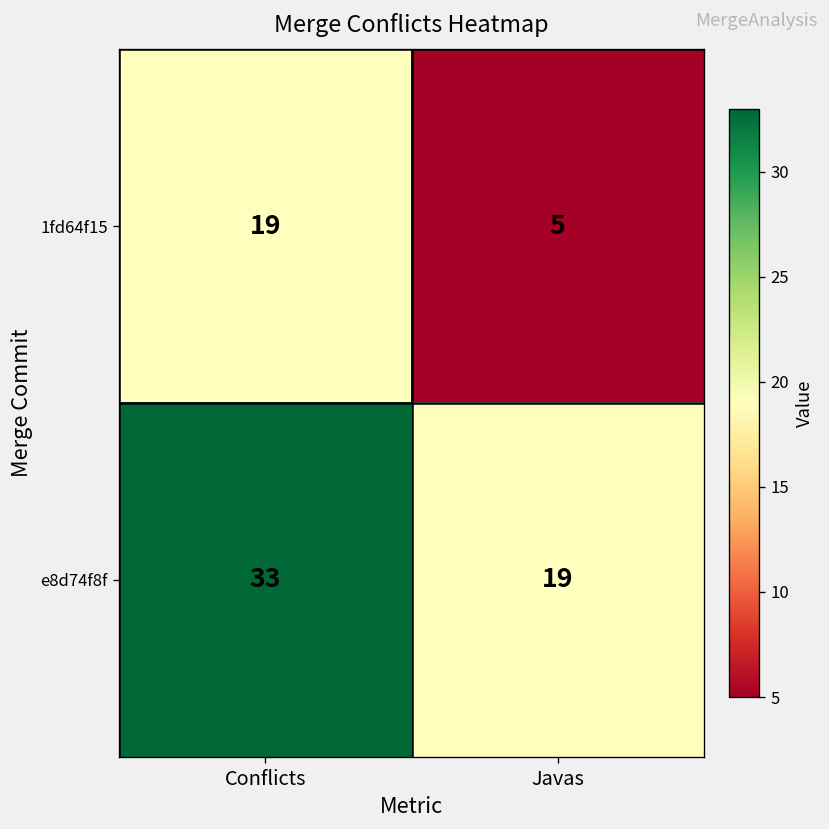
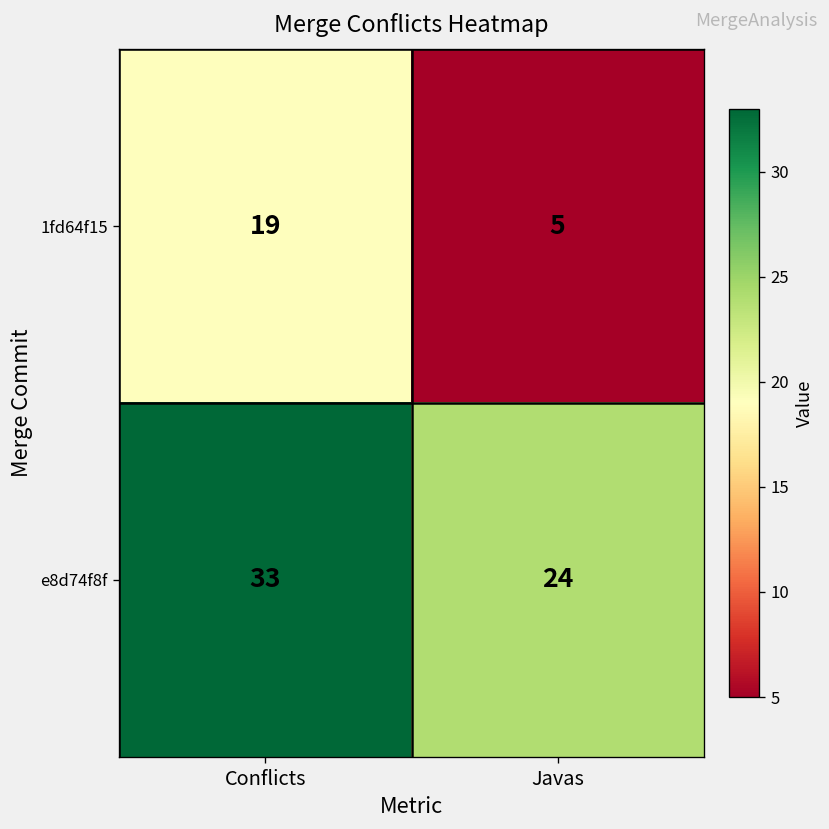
e8d74f8f, Javas: 19 -> 24
